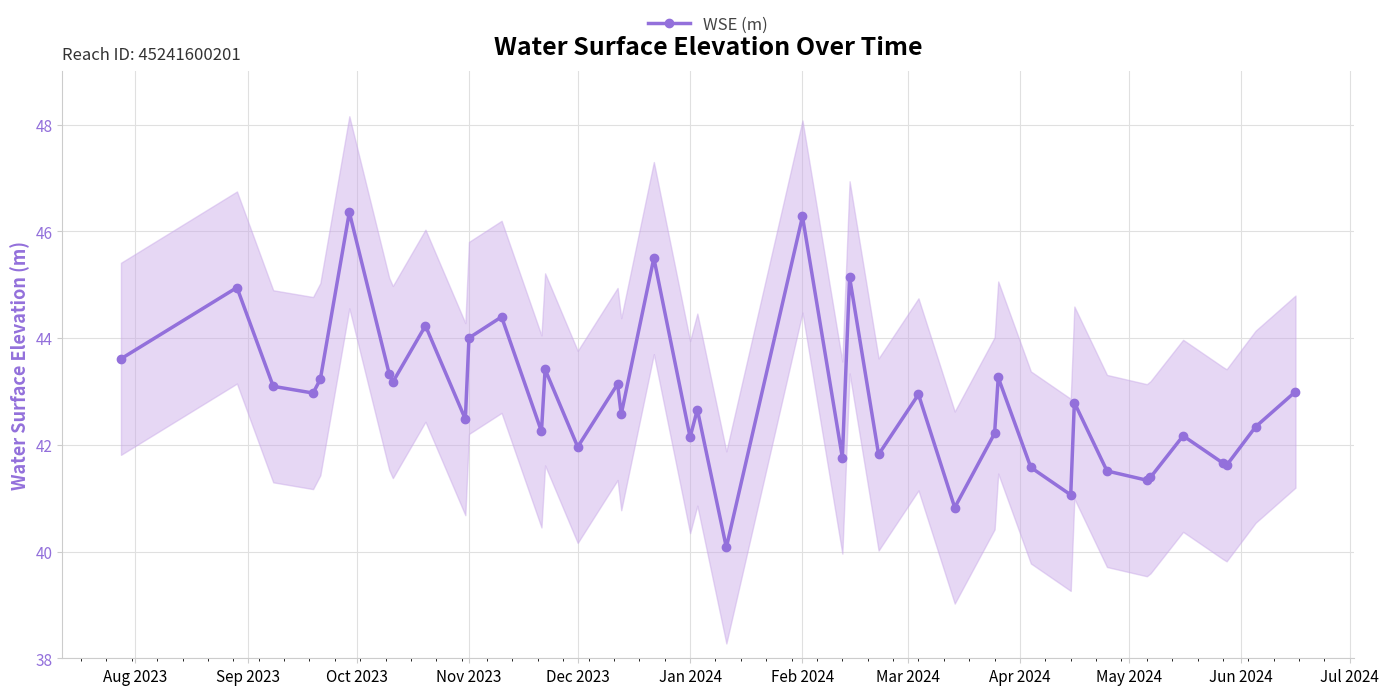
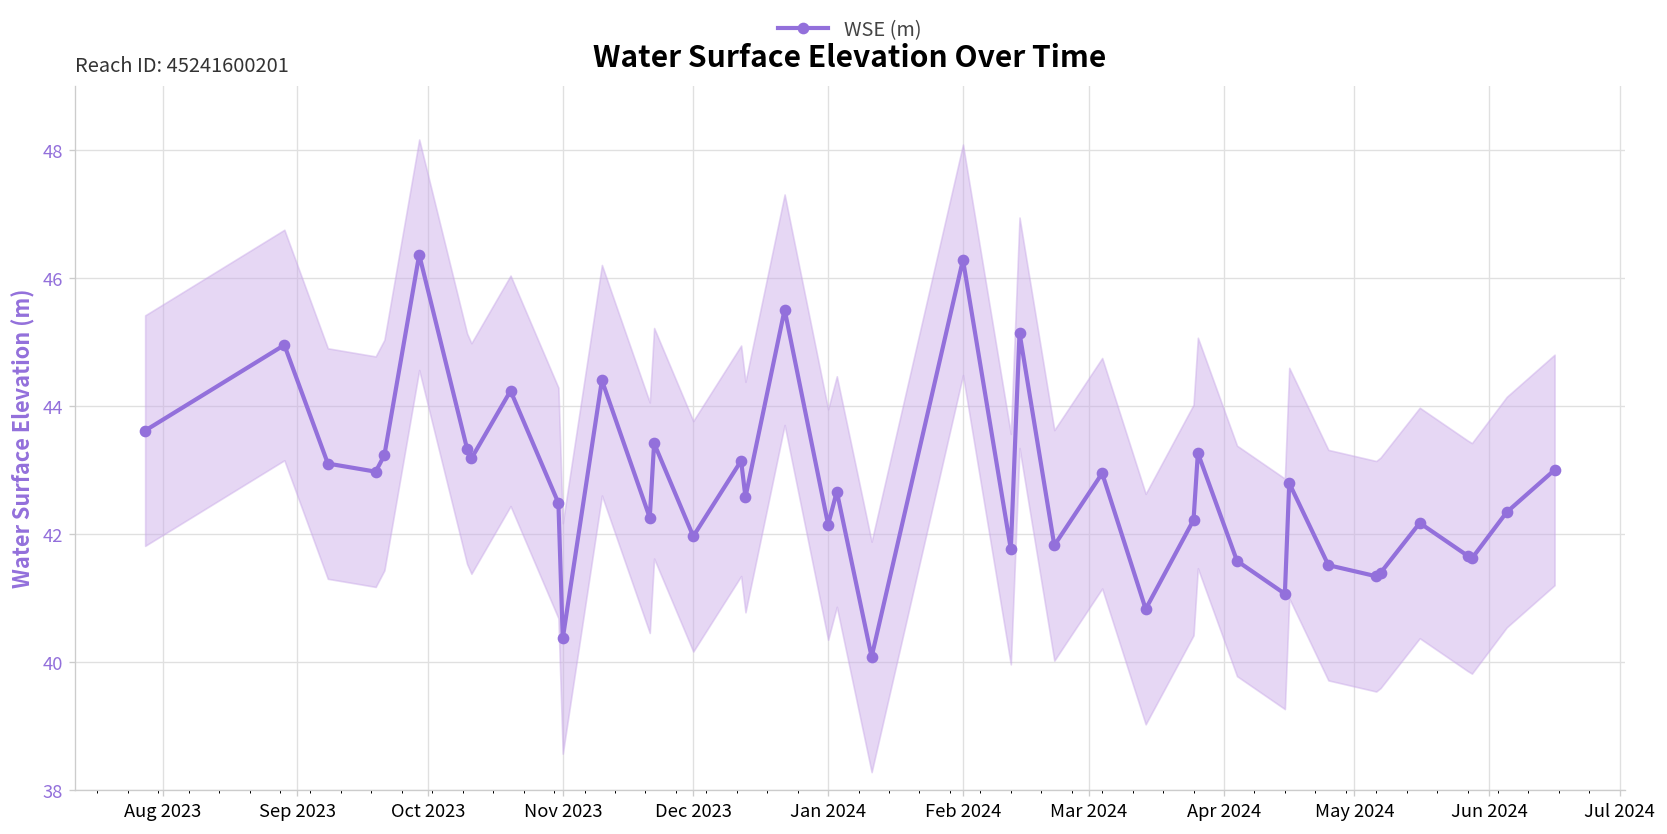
WSE (m), Nov 2023: 44.0 -> 40.4
